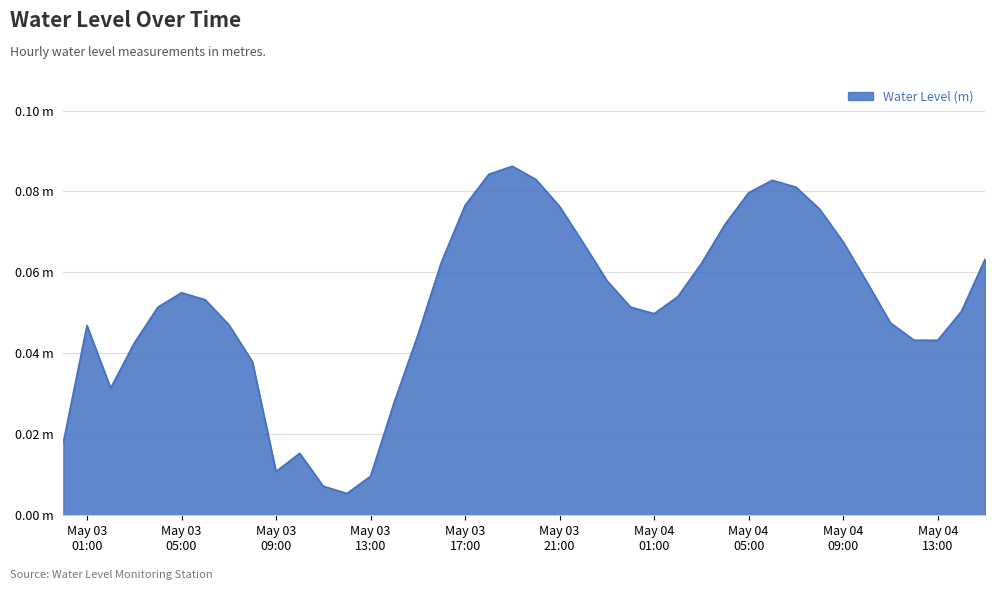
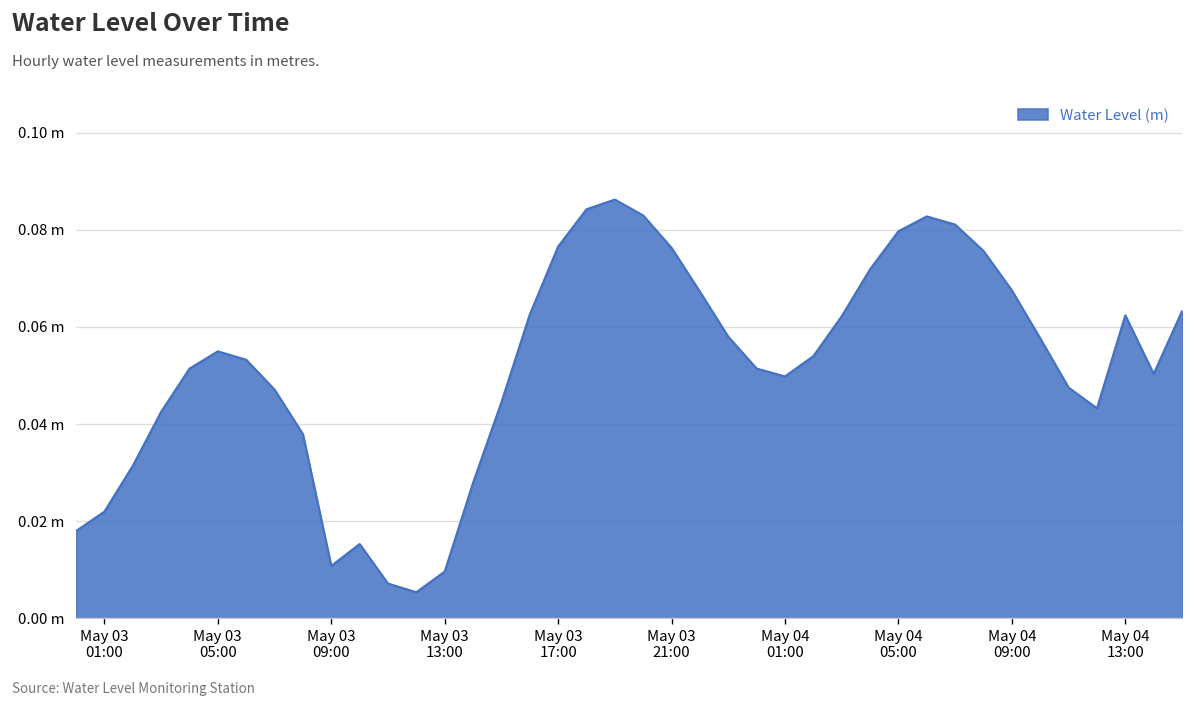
May 03 01:00: 0.047 m -> 0.022 m
May 04 13:00: 0.043 m -> 0.062 m
